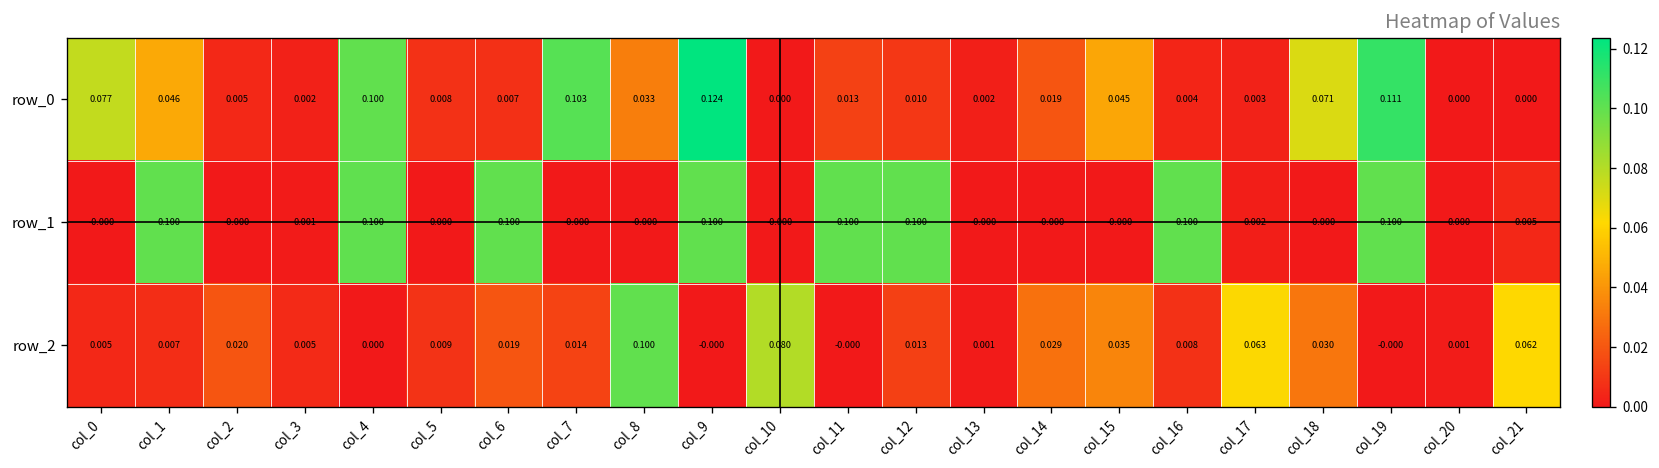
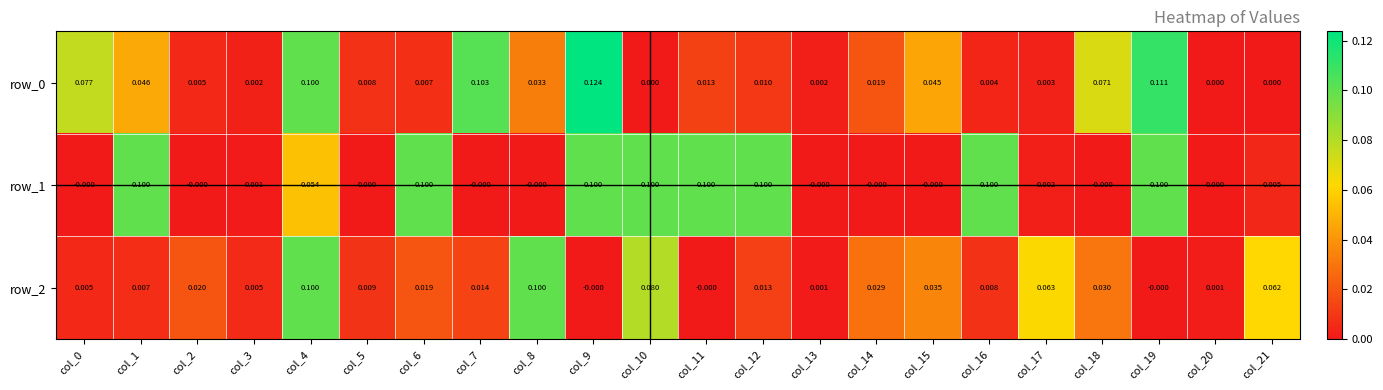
row_1, col_4: 0.100 -> 0.054
row_1, col_10: -0.000 -> 0.100
row_2, col_4: 0.000 -> 0.100
